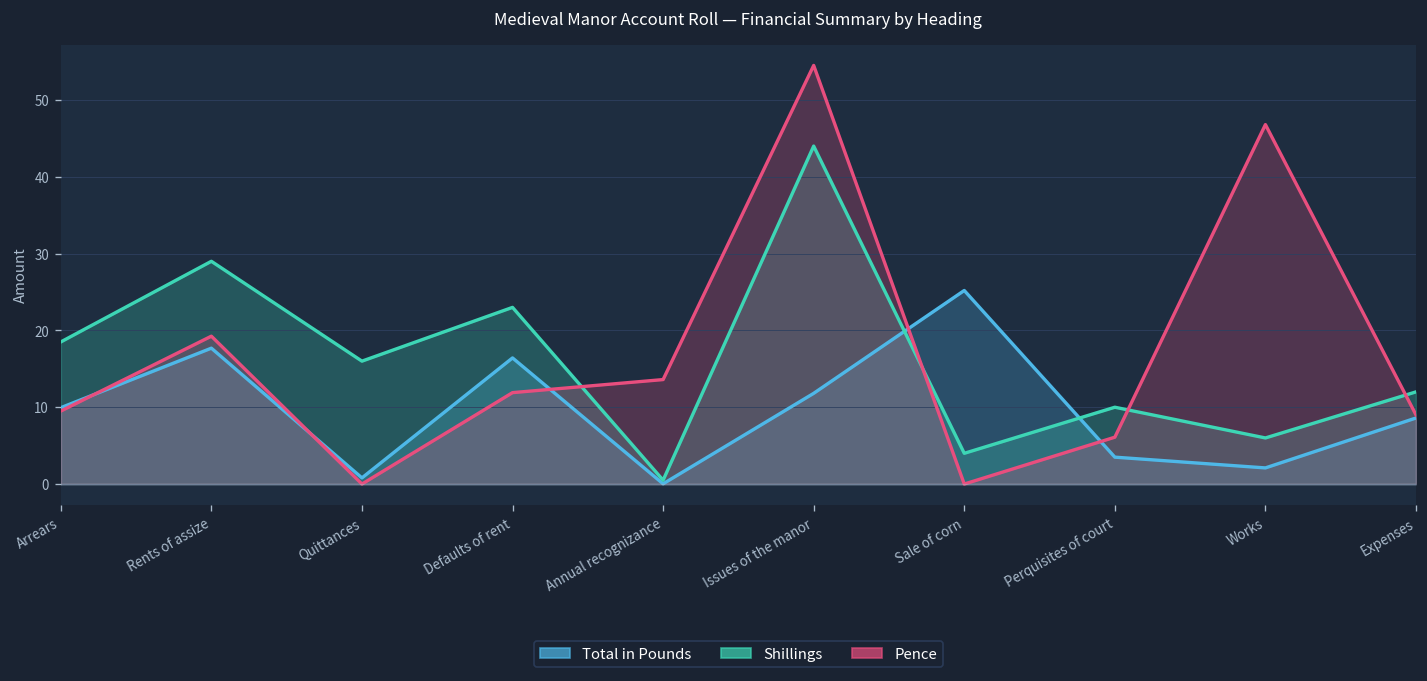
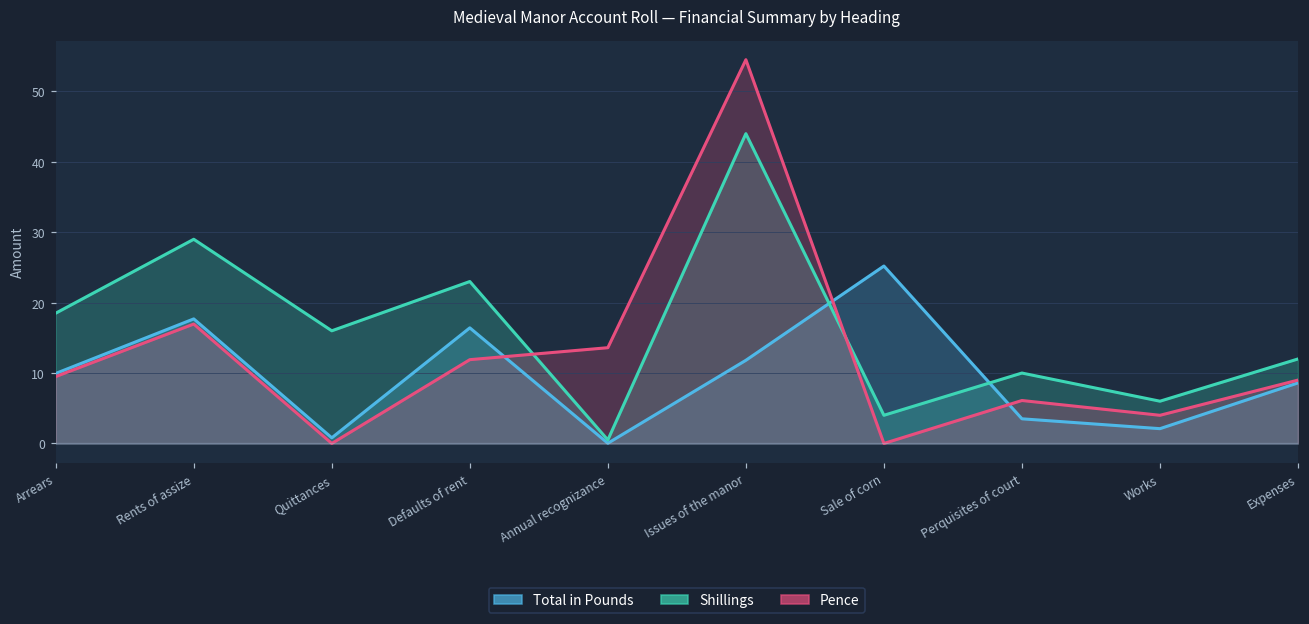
Pence, Rents of assize: 19 -> 17
Pence, Works: 47 -> 4
